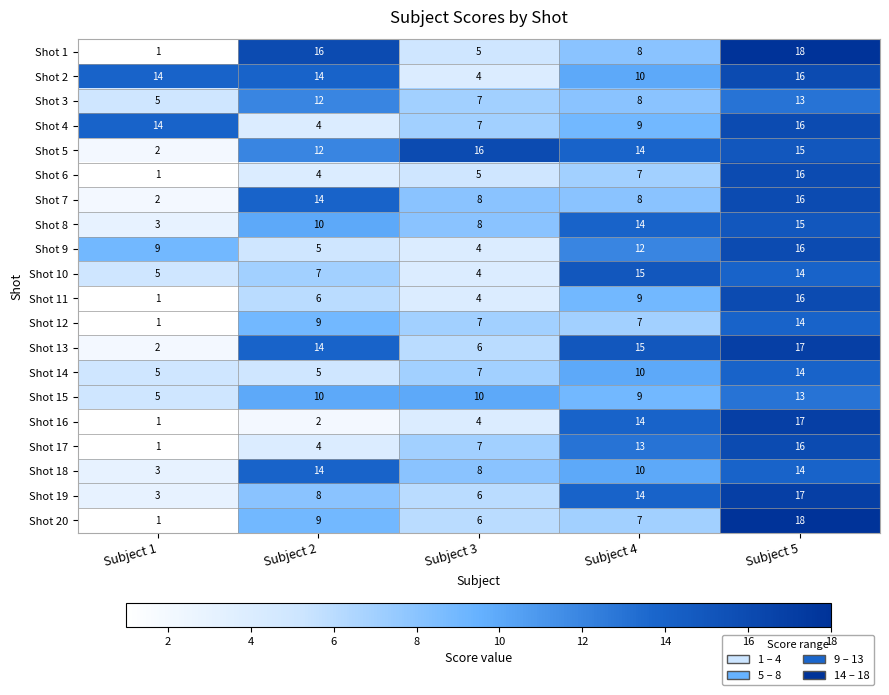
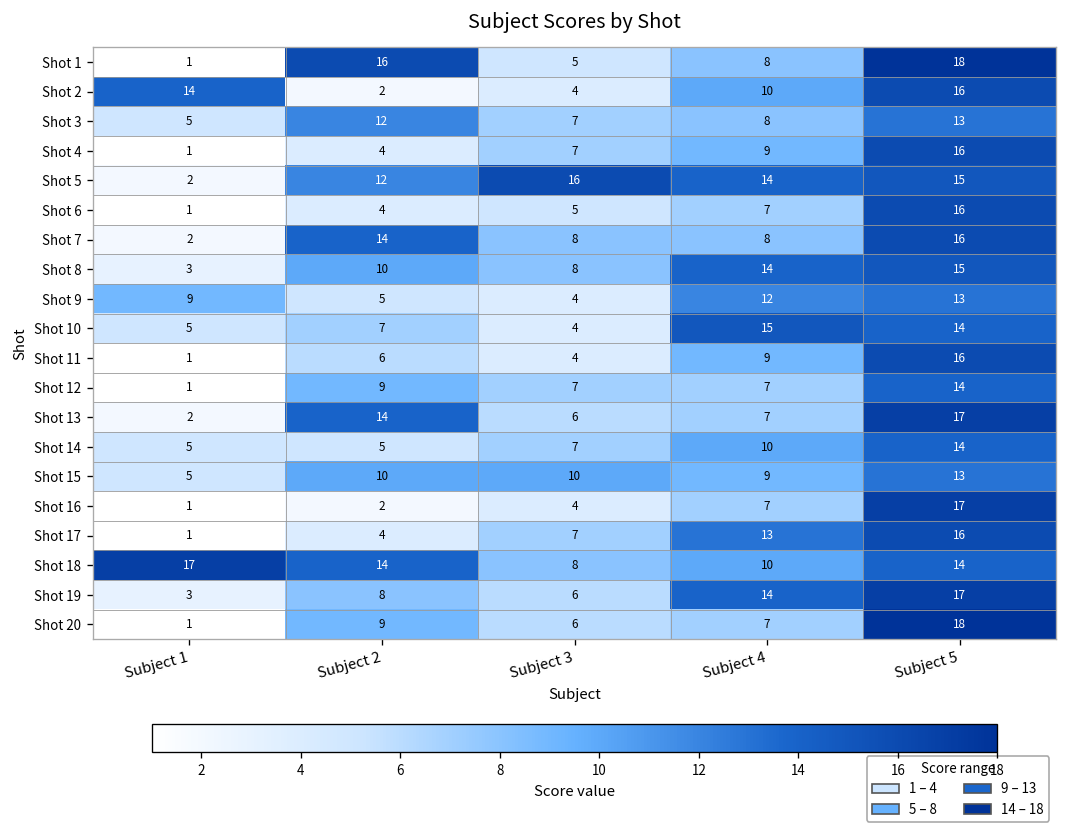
Shot 2, Subject 2: 14 -> 2
Shot 4, Subject 1: 14 -> 1
Shot 9, Subject 5: 16 -> 13
Shot 13, Subject 4: 15 -> 7
Shot 16, Subject 4: 14 -> 7
Shot 18, Subject 1: 3 -> 17
